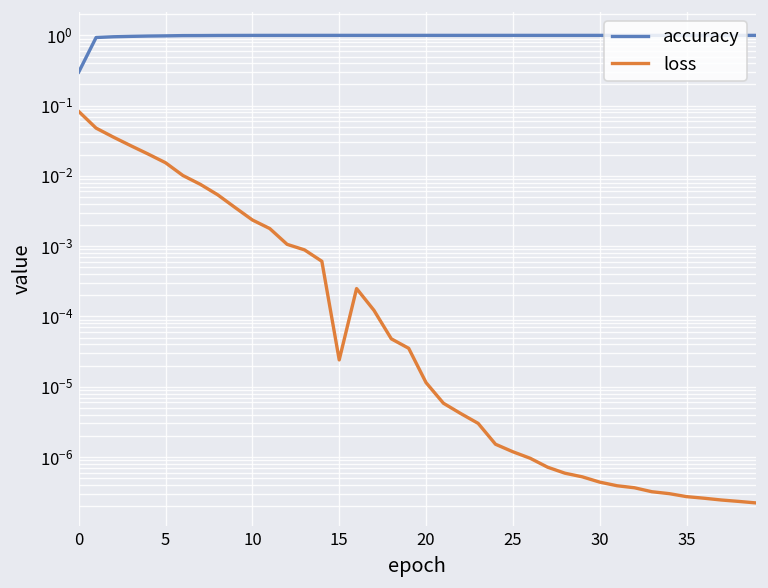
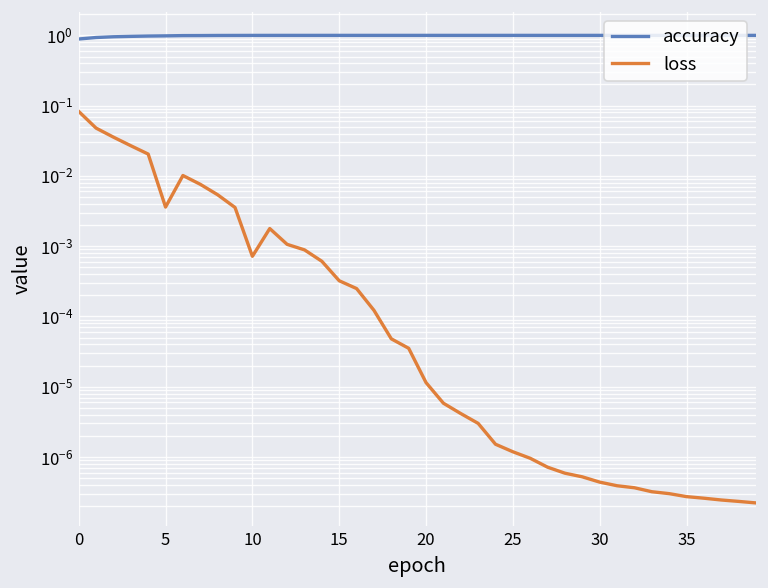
accuracy, 0: 0.3 -> 0.9
loss, 5: 0.015 -> 0.004
loss, 10: 0.0024 -> 0.0007
loss, 15: 0.000024 -> 0.0003
